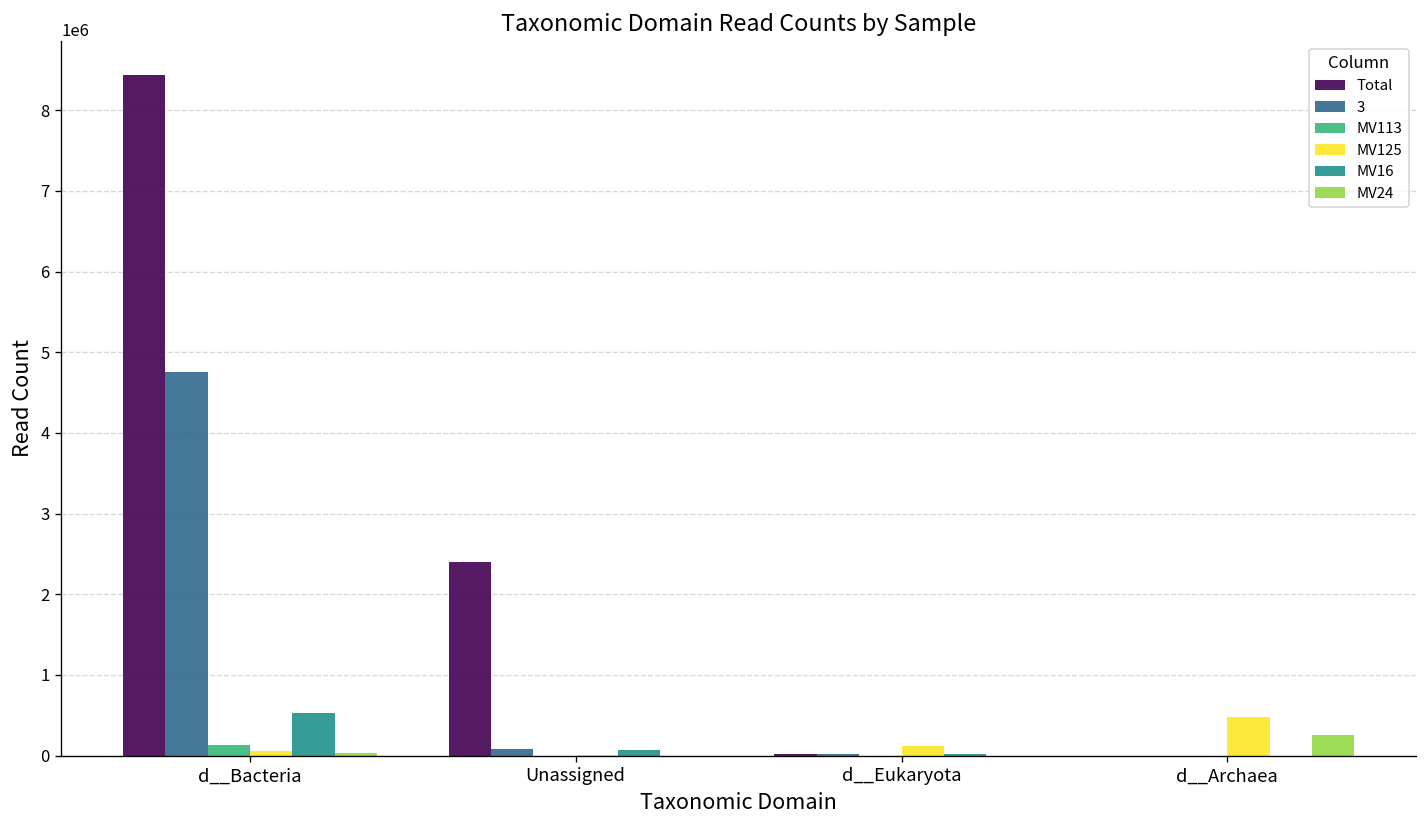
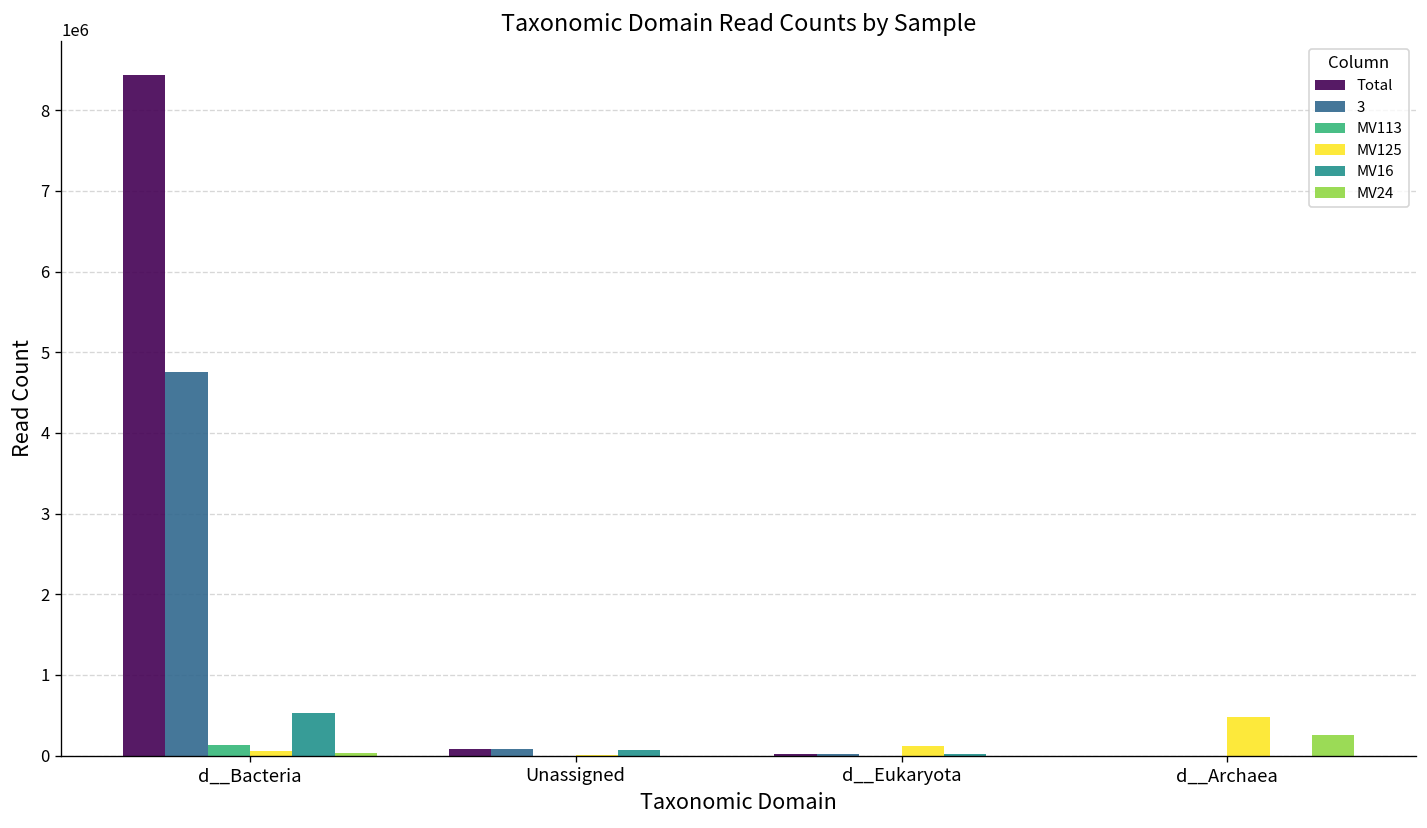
Total, Unassigned: 2400000 -> 100000
